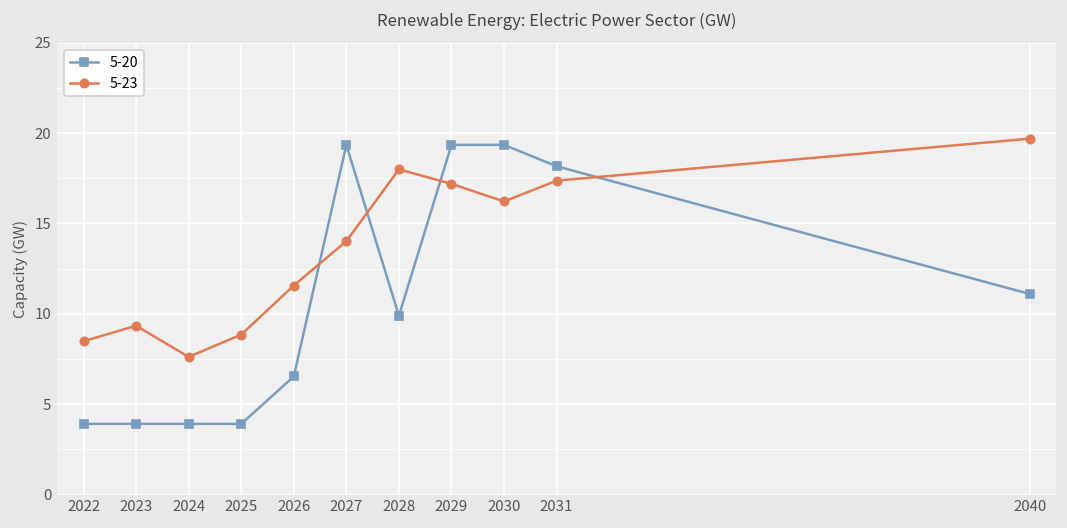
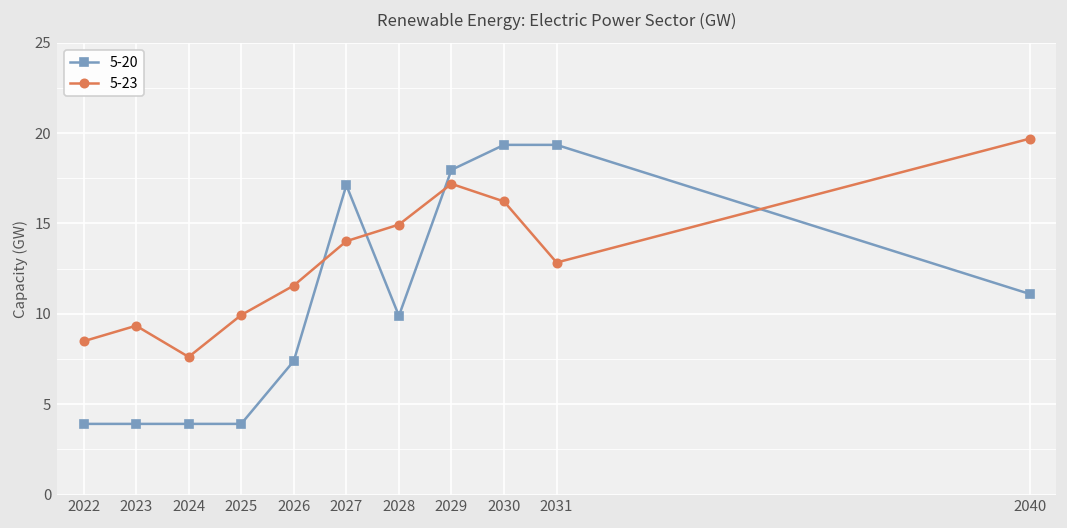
5-23, 2025: 8.9 -> 9.9
5-20, 2026: 6.5 -> 7.4
5-20, 2027: 19.4 -> 17.1
5-23, 2028: 18.0 -> 14.9
5-20, 2029: 19.4 -> 18.0
5-20, 2031: 18.2 -> 19.4
5-23, 2031: 17.4 -> 12.8
